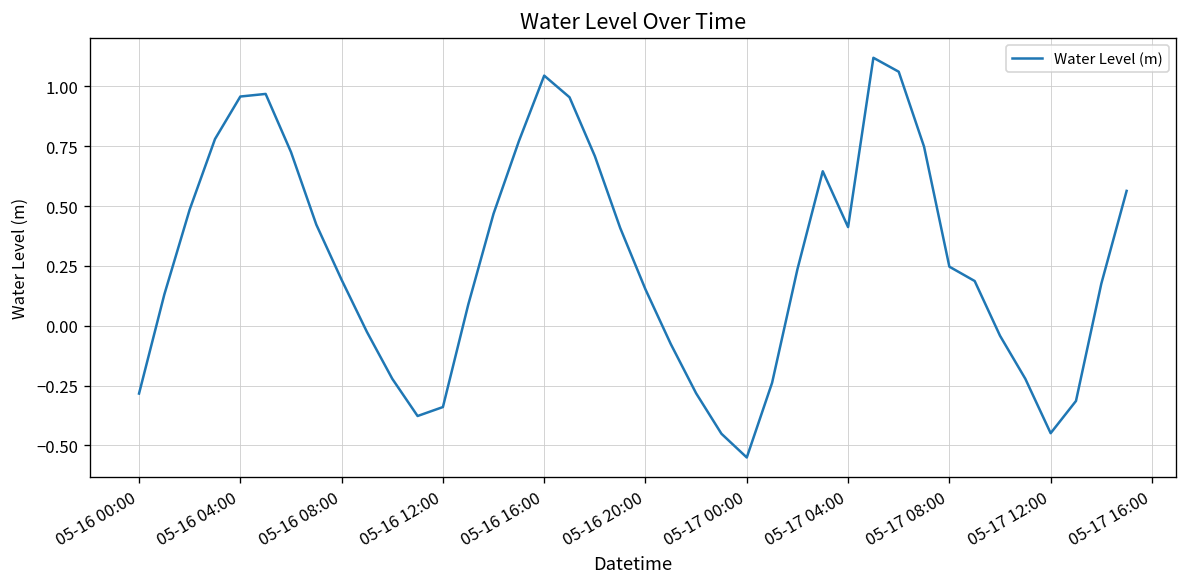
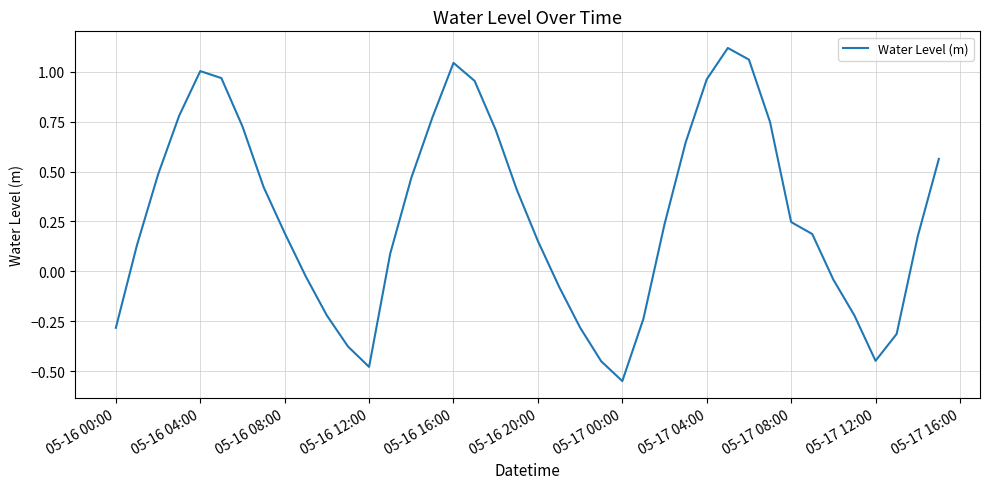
05-16 04:00: 0.96 -> 1.00
05-16 12:00: -0.34 -> -0.48
05-17 04:00: 0.41 -> 0.96
